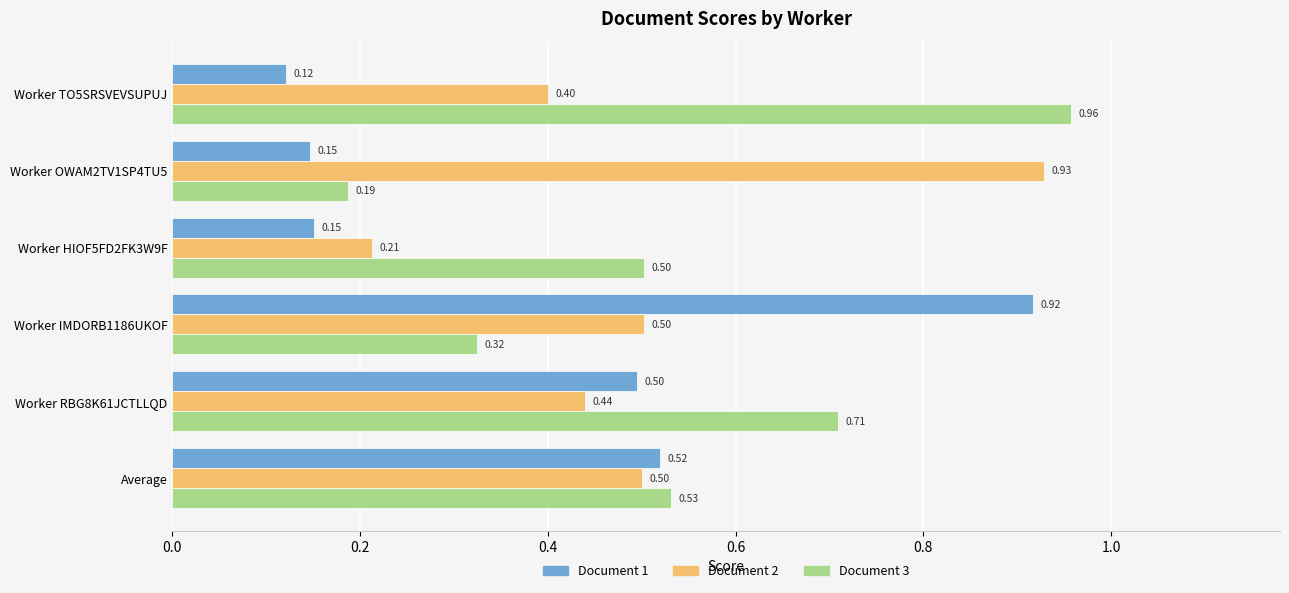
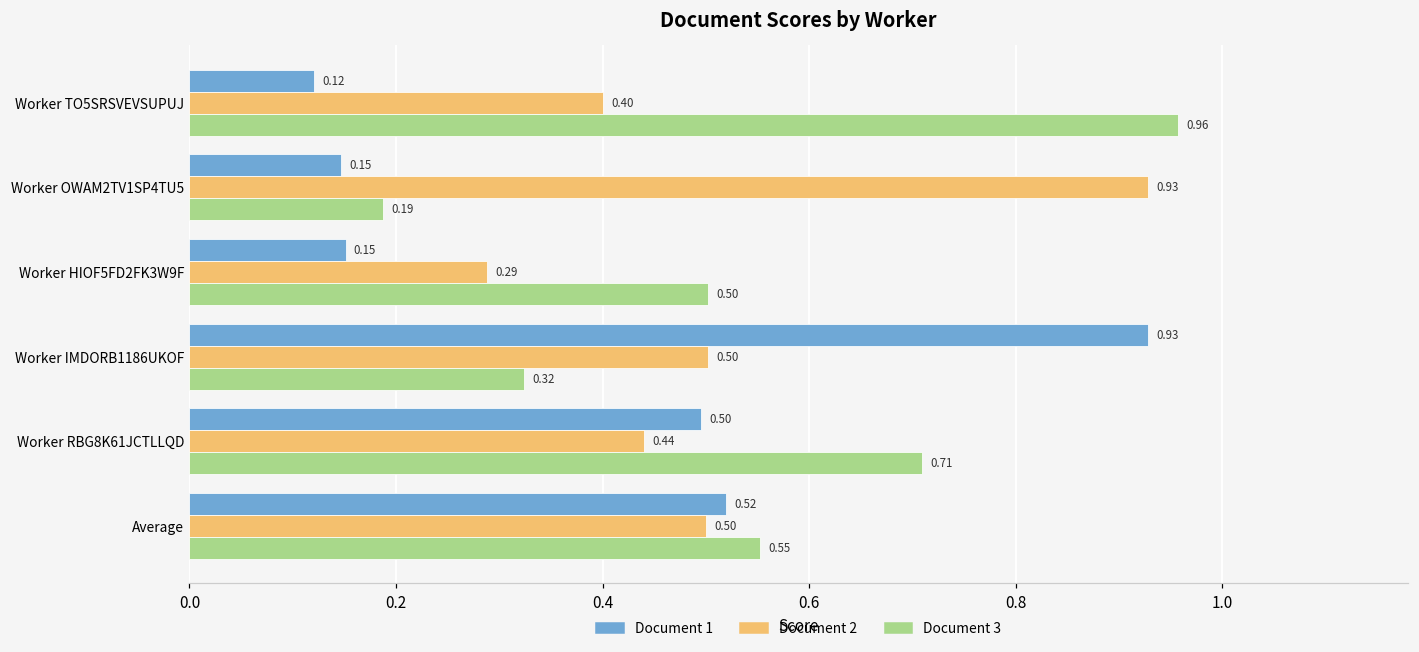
Document 2, Worker HIOF5FD2FK3W9F: 0.21 -> 0.29
Document 1, Worker IMDORB1186UKOF: 0.92 -> 0.93
Document 3, Average: 0.53 -> 0.55
